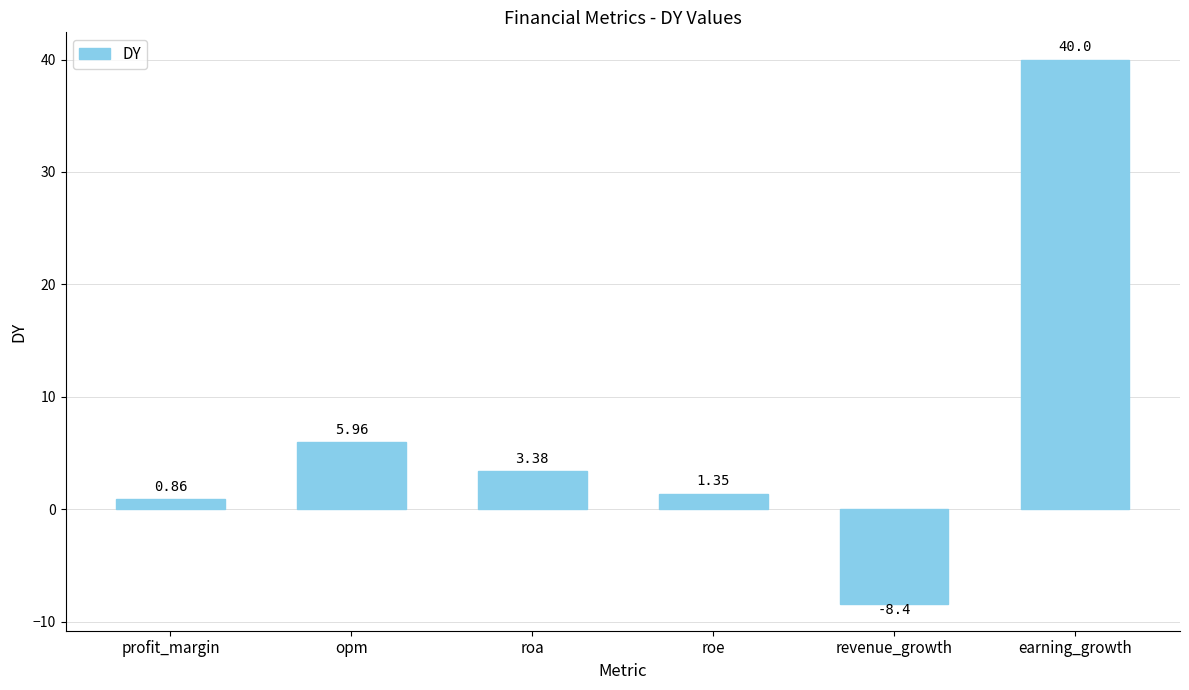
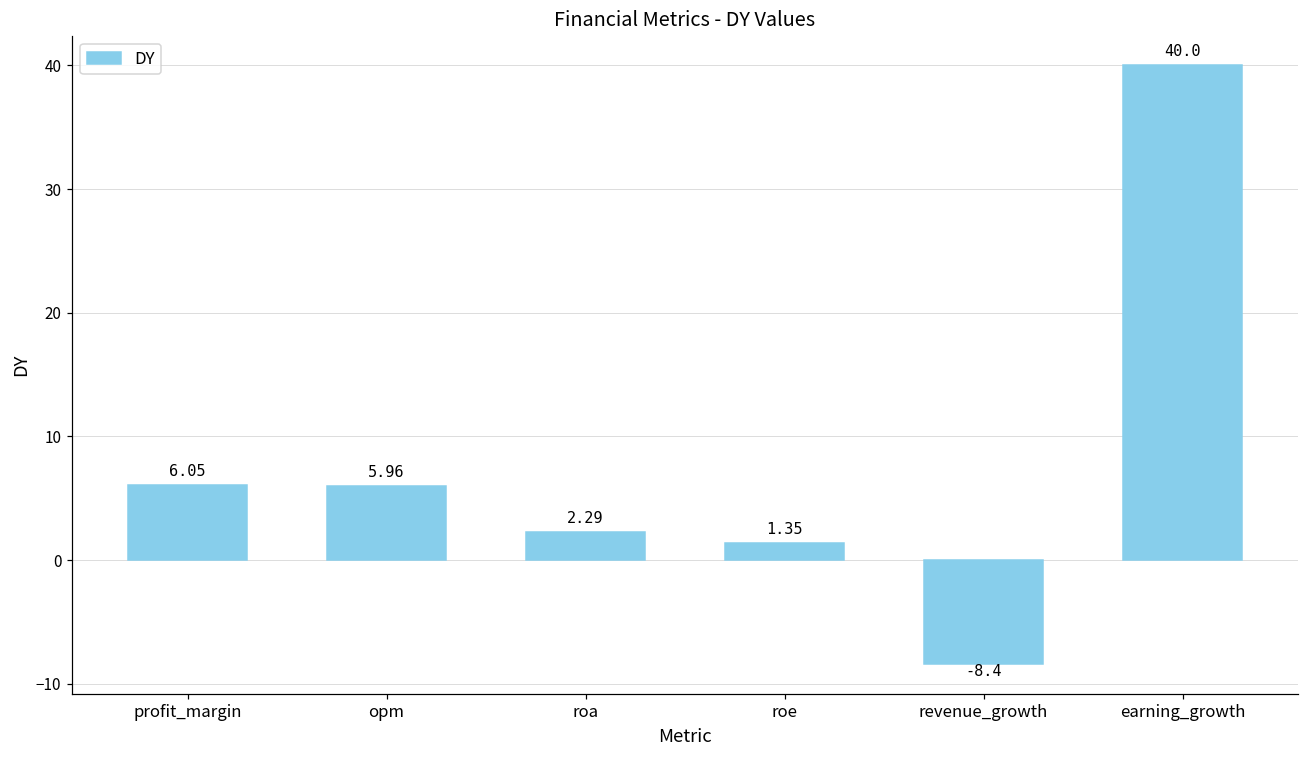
profit_margin: 0.86 -> 6.05
roa: 3.38 -> 2.29
